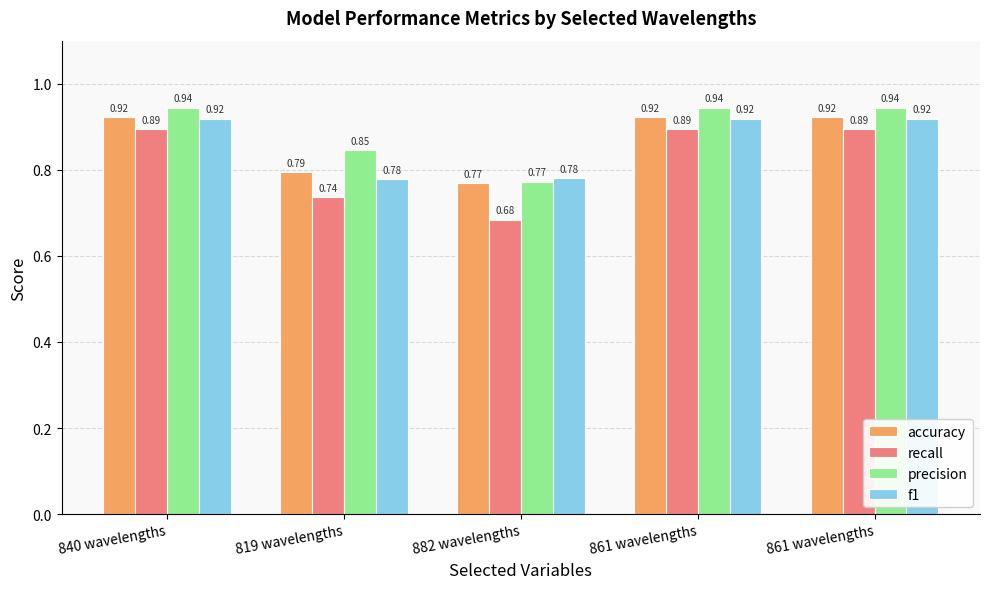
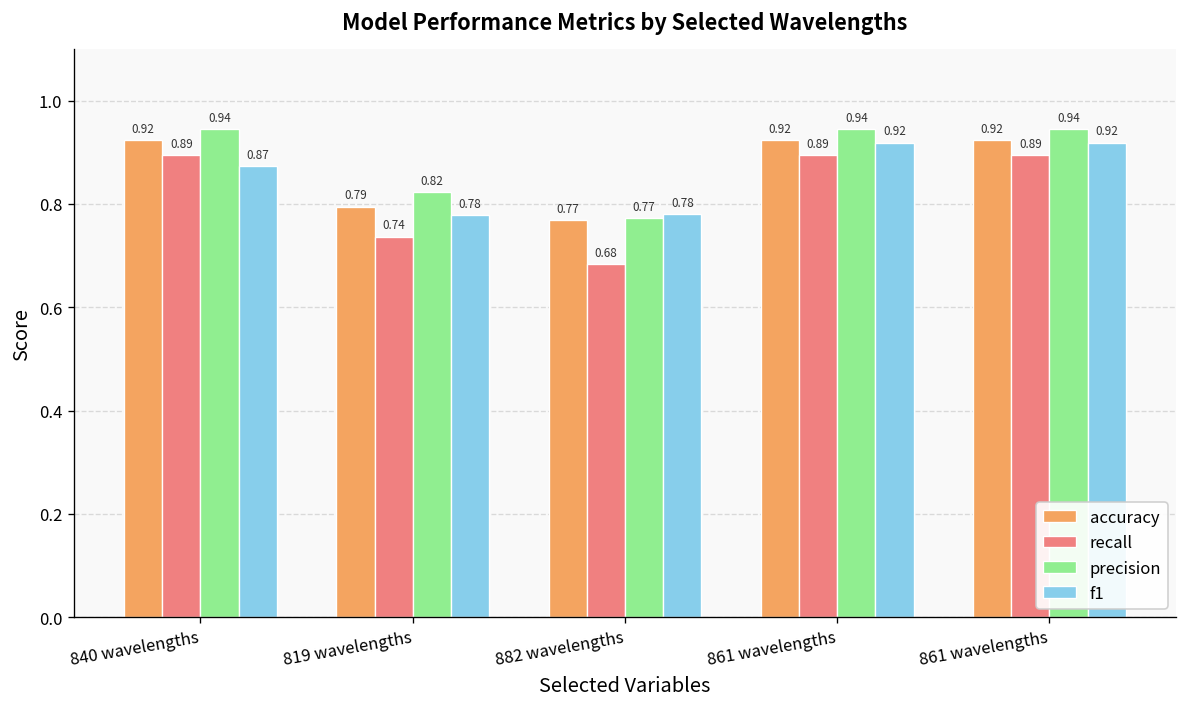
f1, 840 wavelengths: 0.92 -> 0.87
precision, 819 wavelengths: 0.85 -> 0.82
